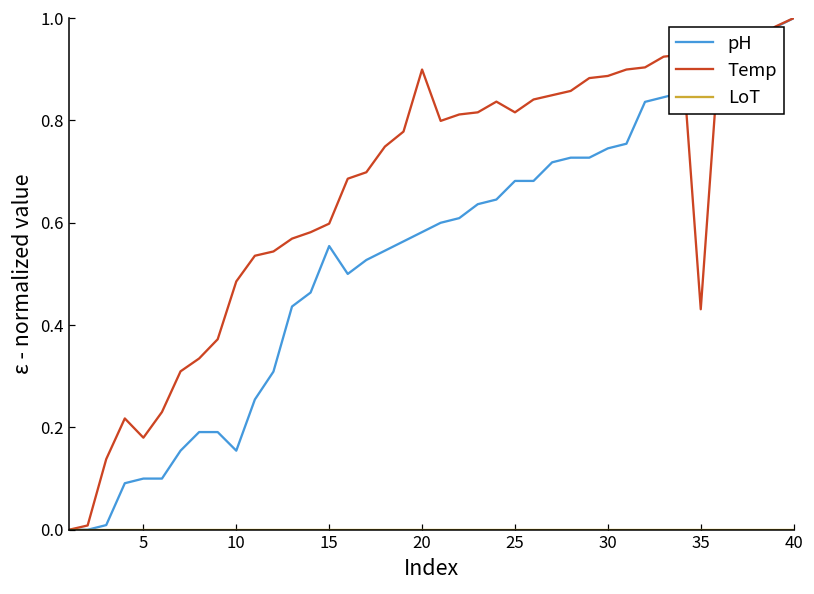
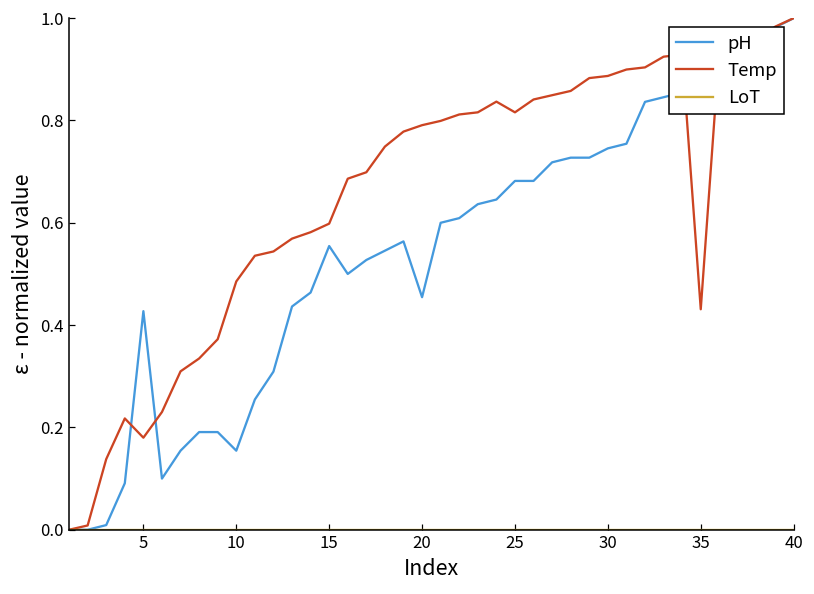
pH, 5: 0.10 -> 0.43
pH, 20: 0.58 -> 0.45
Temp, 20: 0.90 -> 0.79
